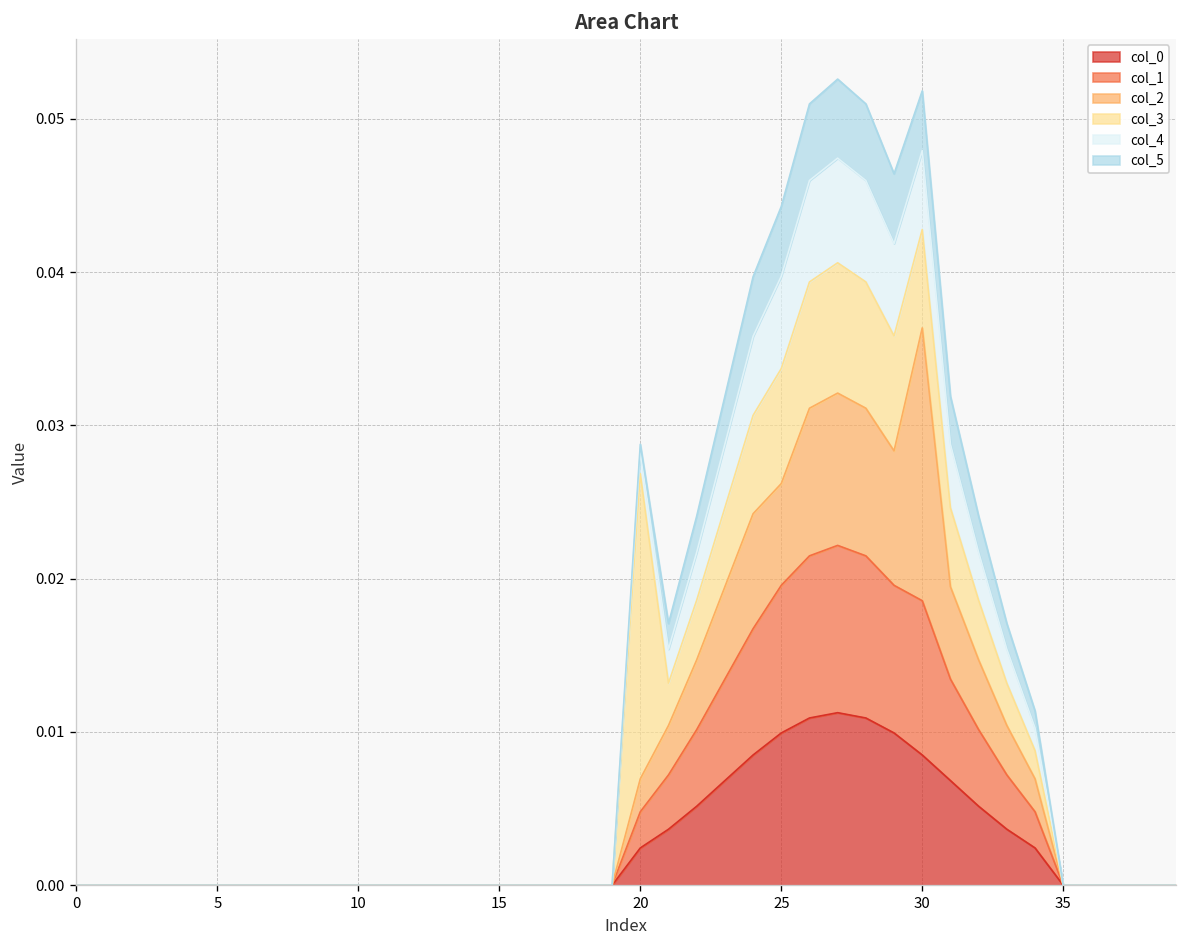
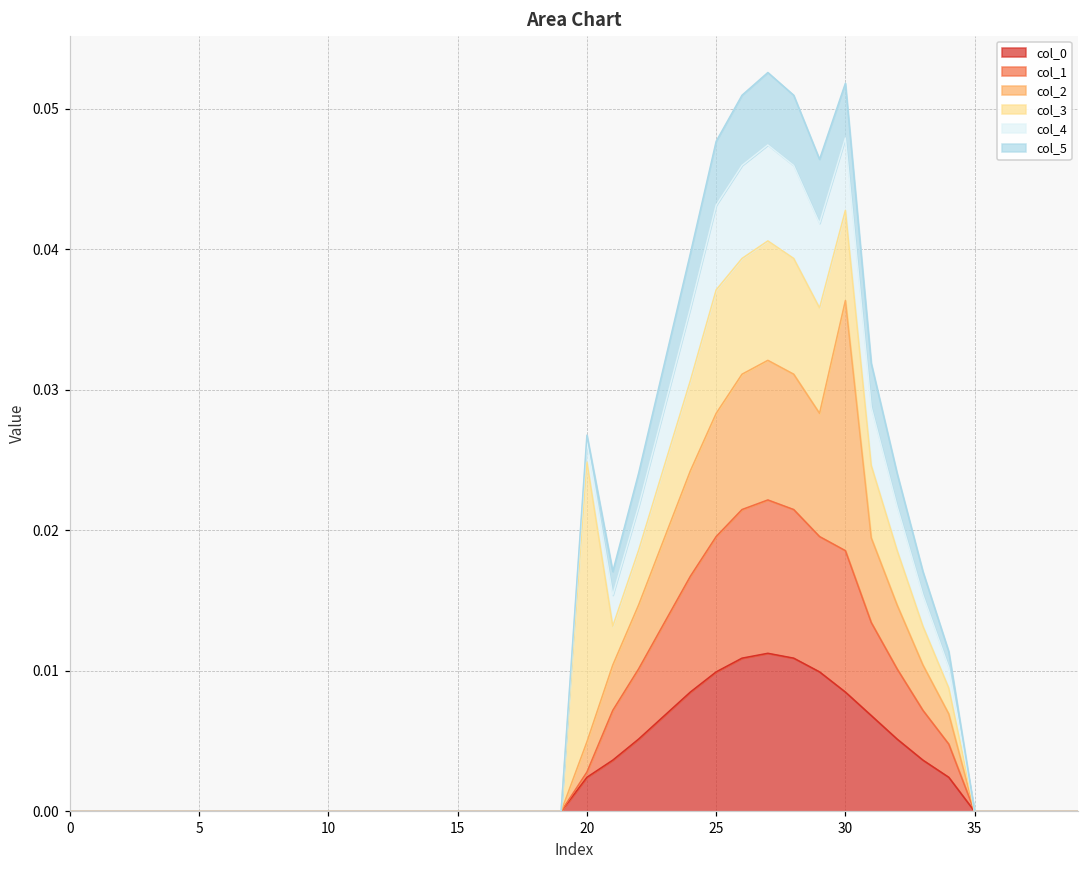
col_1, 20: 0.0024 -> 0.0004
col_2, 25: 0.0066 -> 0.0088
col_3, 25: 0.0075 -> 0.0088
